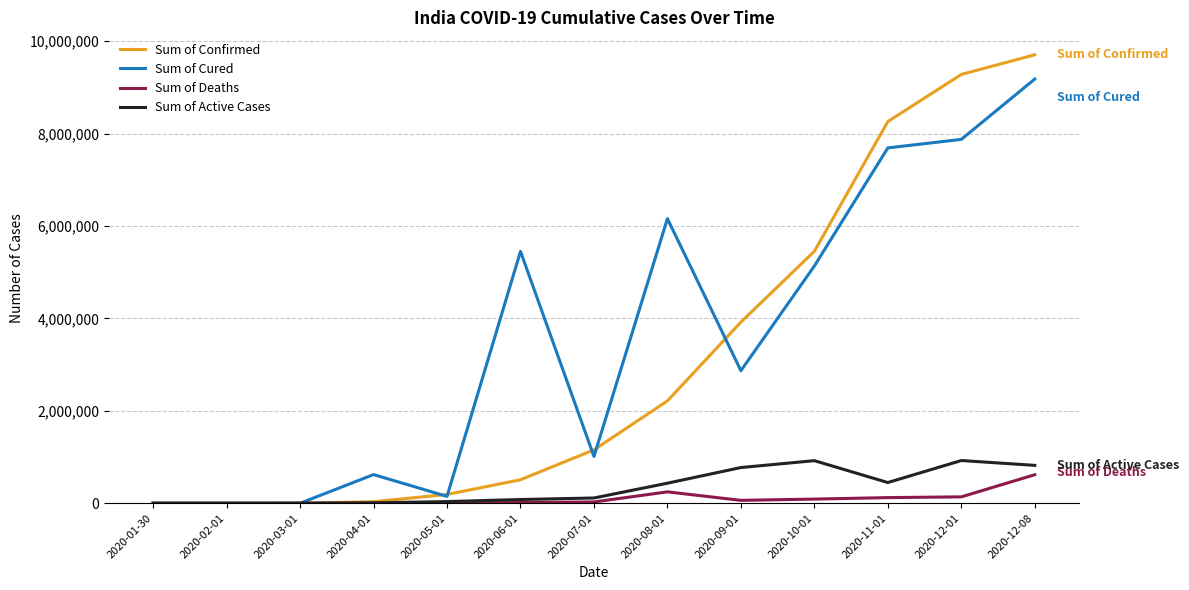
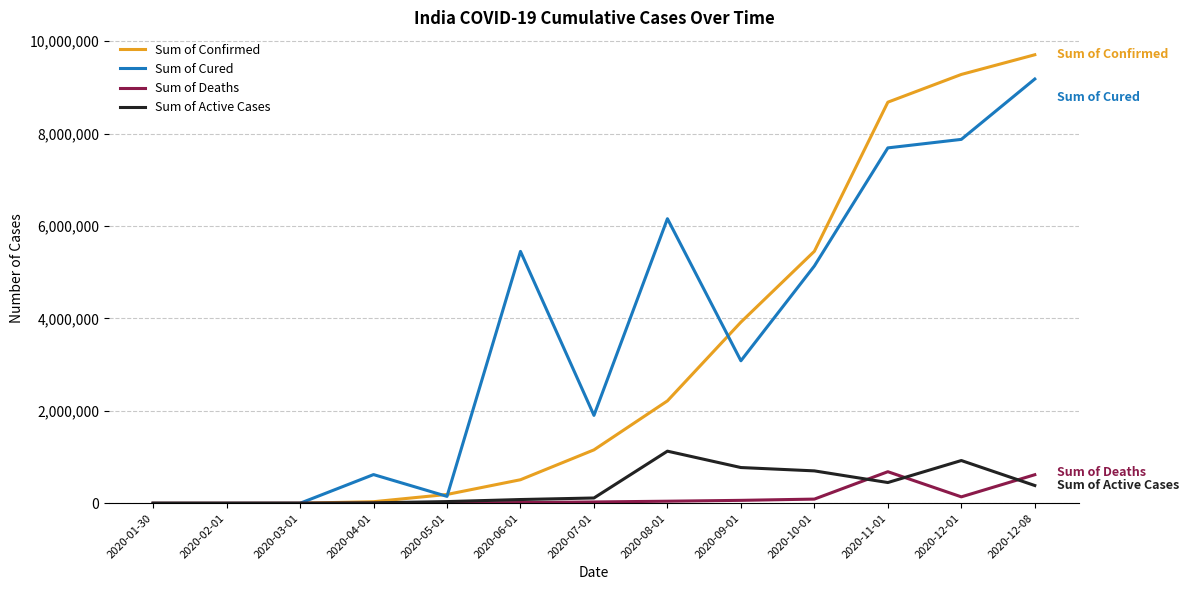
Sum of Cured, 2020-07-01: 1,000,000 -> 1,900,000
Sum of Deaths, 2020-08-01: 200,000 -> 0
Sum of Active Cases, 2020-08-01: 400,000 -> 1,100,000
Sum of Cured, 2020-09-01: 2,900,000 -> 3,100,000
Sum of Active Cases, 2020-10-01: 900,000 -> 700,000
Sum of Confirmed, 2020-11-01: 8,300,000 -> 8,700,000
Sum of Deaths, 2020-11-01: 100,000 -> 700,000
Sum of Active Cases, 2020-12-08: 800,000 -> 400,000
